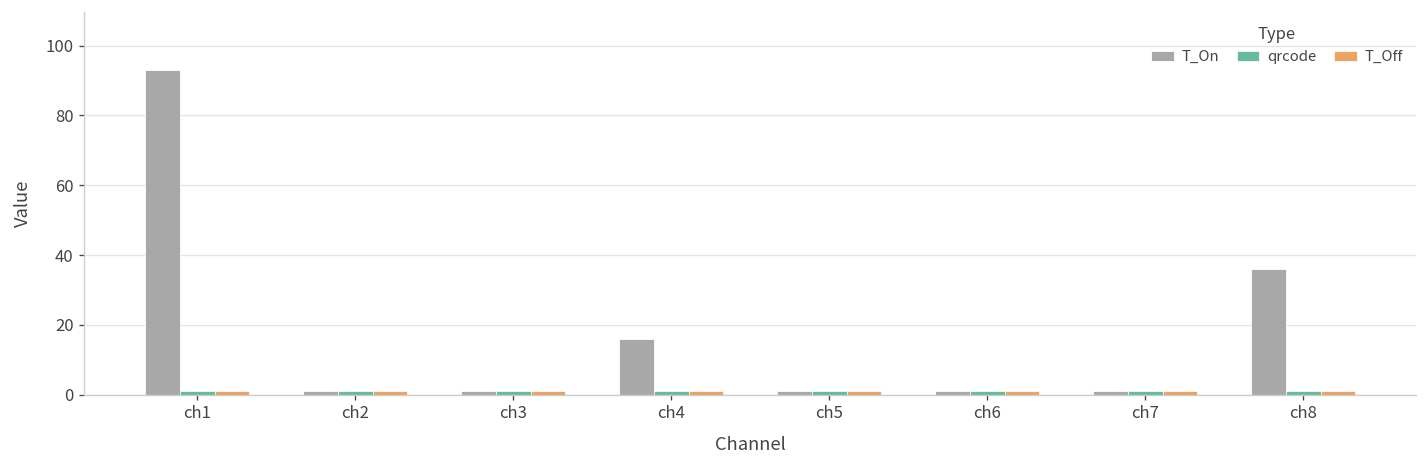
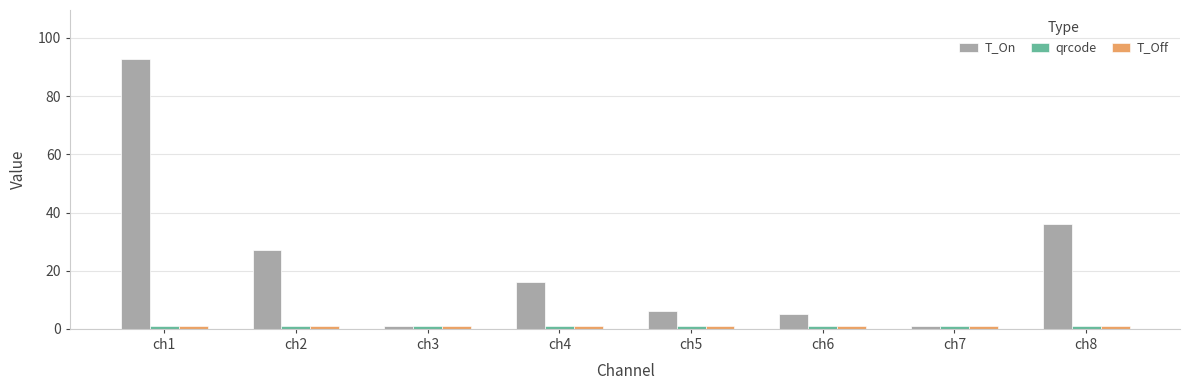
T_On, ch2: 1 -> 27
T_On, ch5: 1 -> 6
T_On, ch6: 1 -> 5
